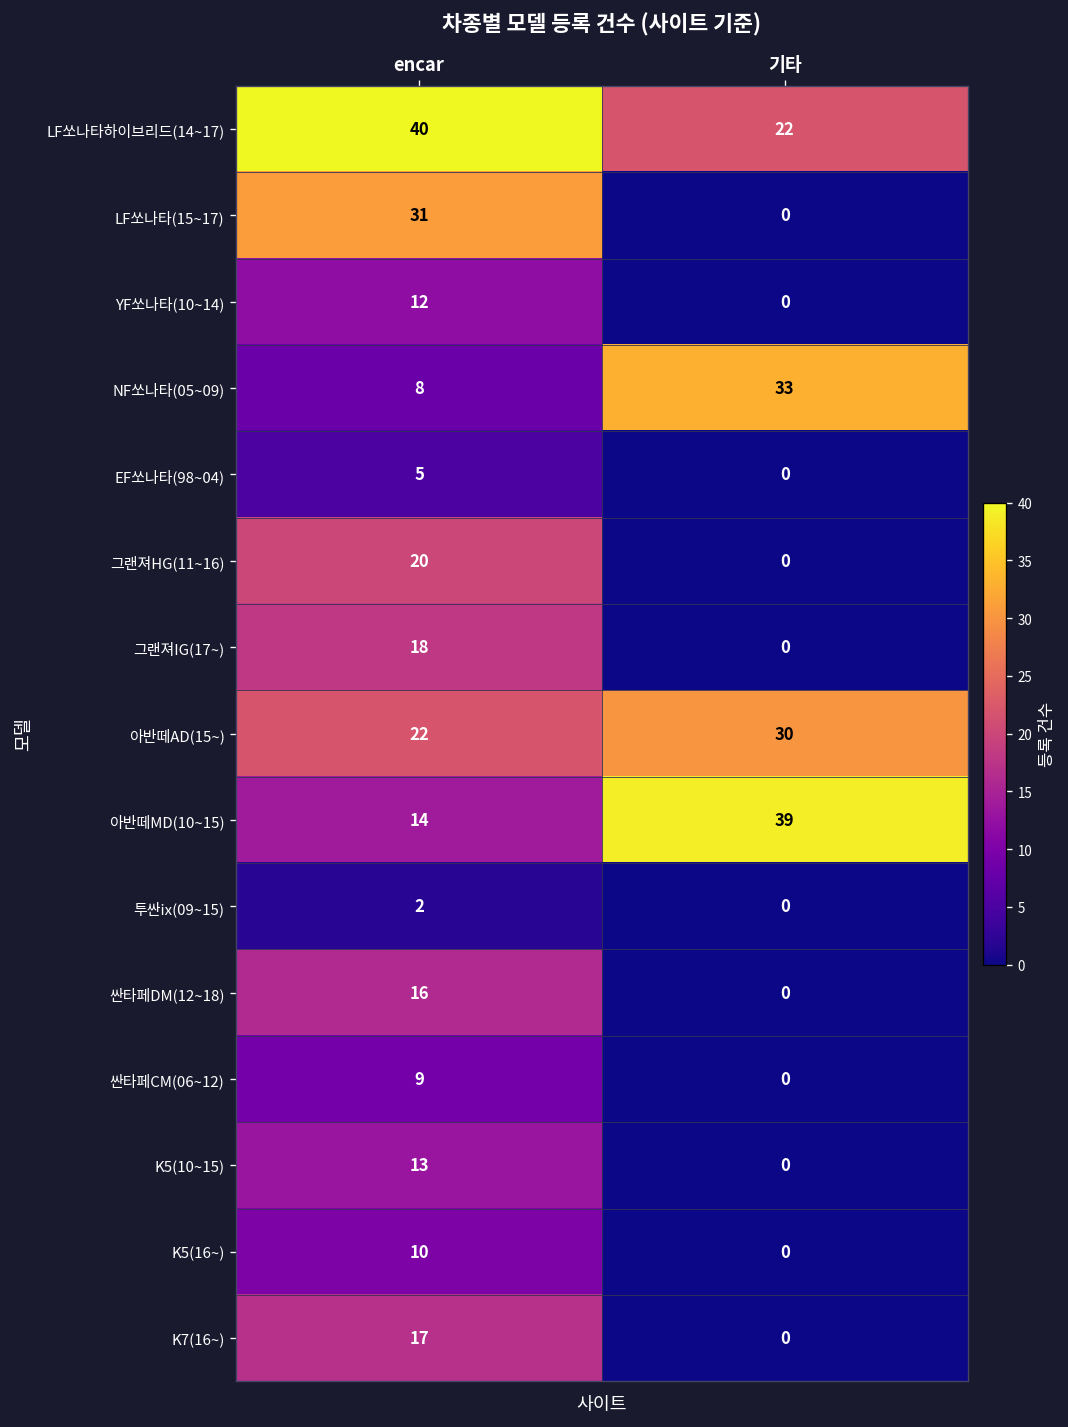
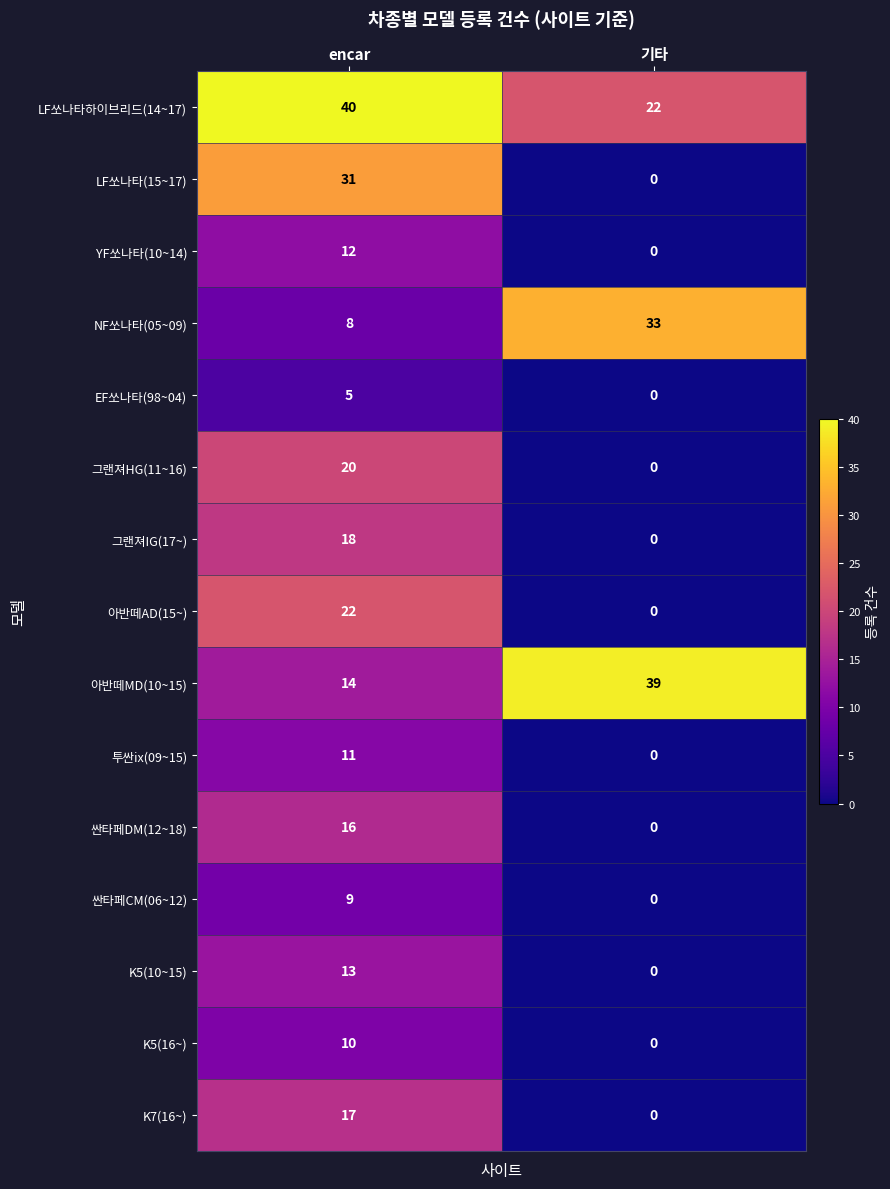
아반떼AD(15~), 기타: 30 -> 0
투싼ix(09~15), encar: 2 -> 11
